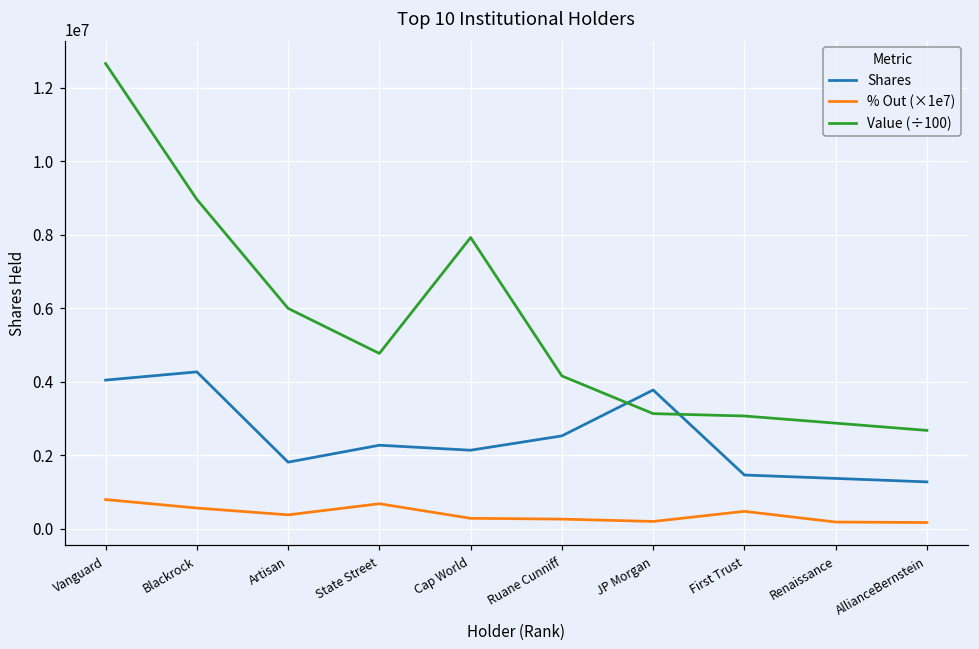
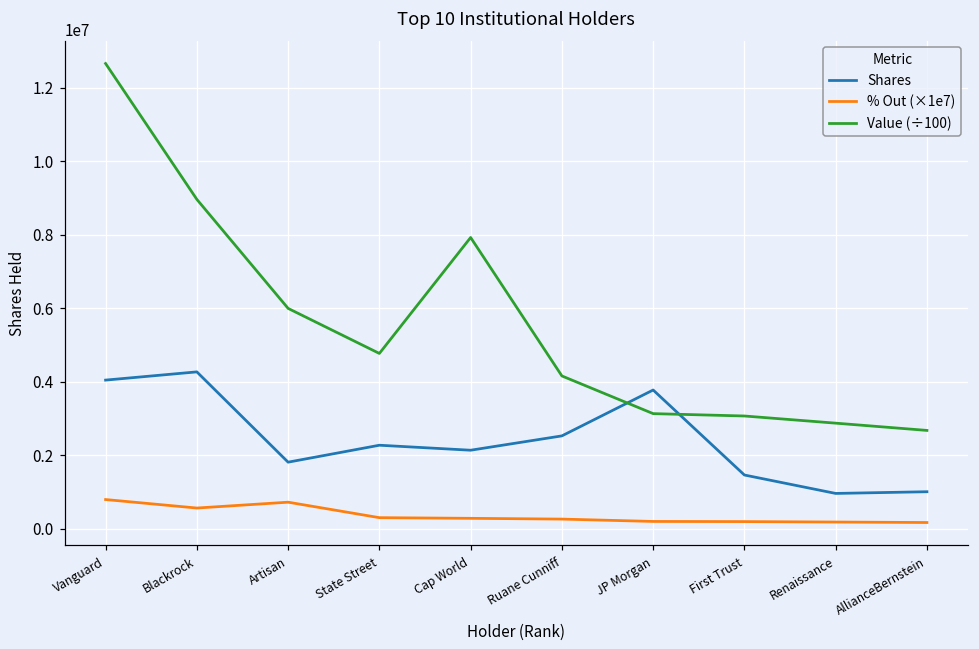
% Out (×1e7), Artisan: 400000 -> 700000
% Out (×1e7), State Street: 700000 -> 300000
% Out (×1e7), First Trust: 500000 -> 200000
Shares, Renaissance: 1400000 -> 1000000
Shares, AllianceBernstein: 1300000 -> 1000000
